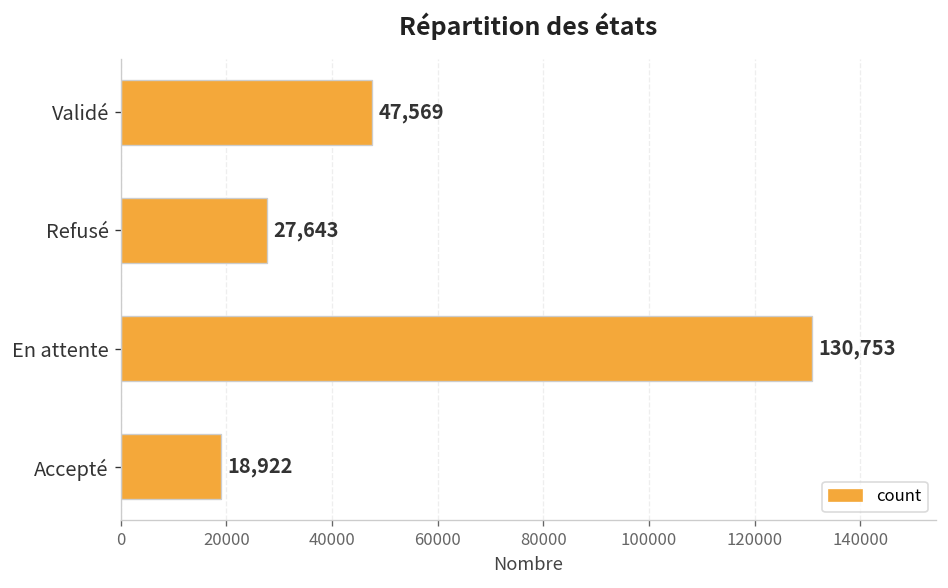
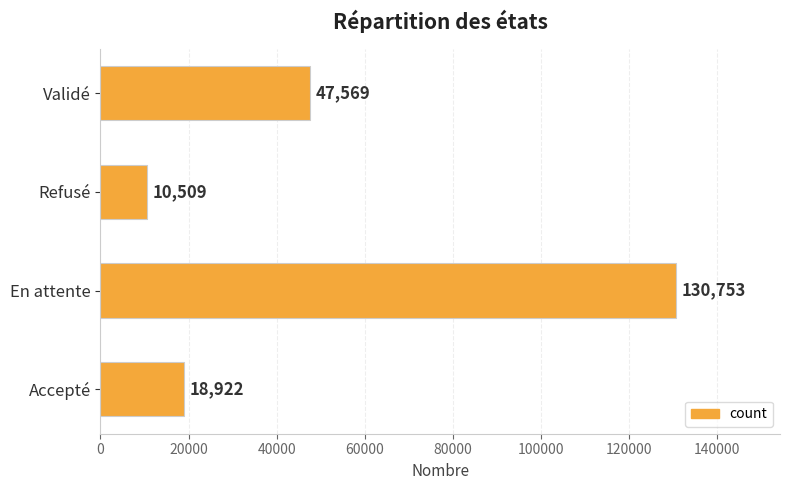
Refusé: 27,643 -> 10,509
